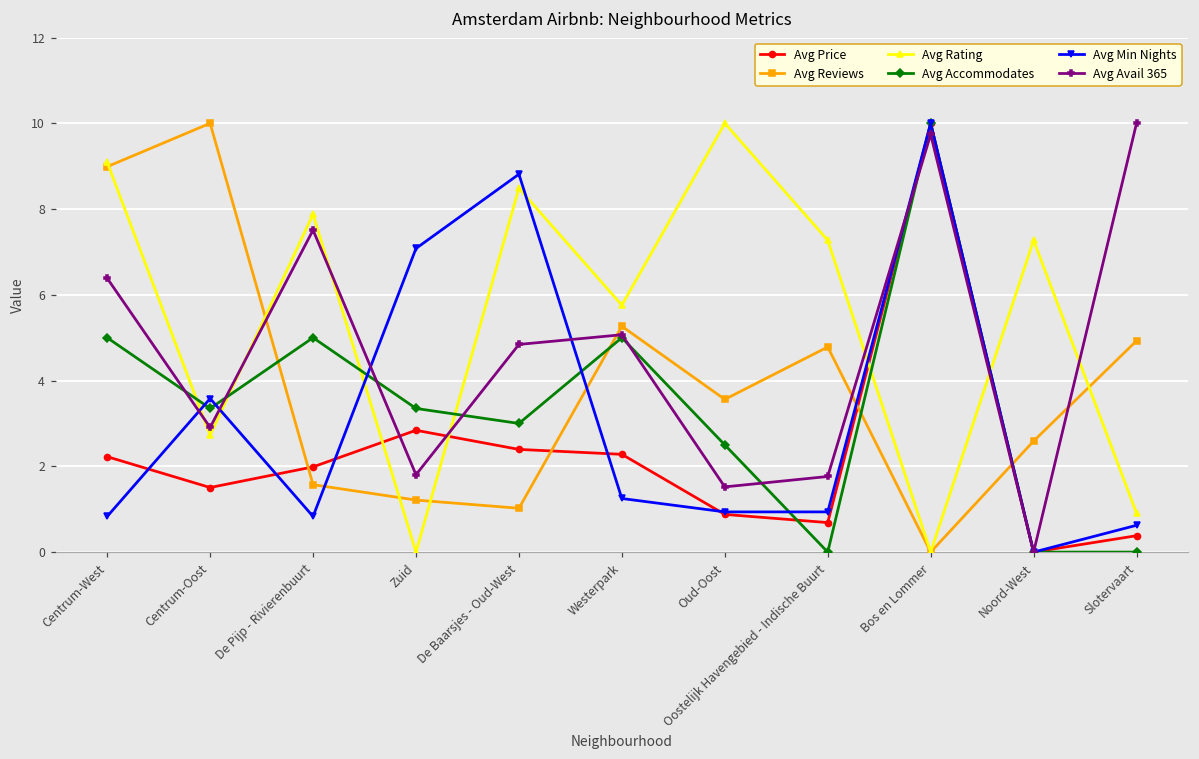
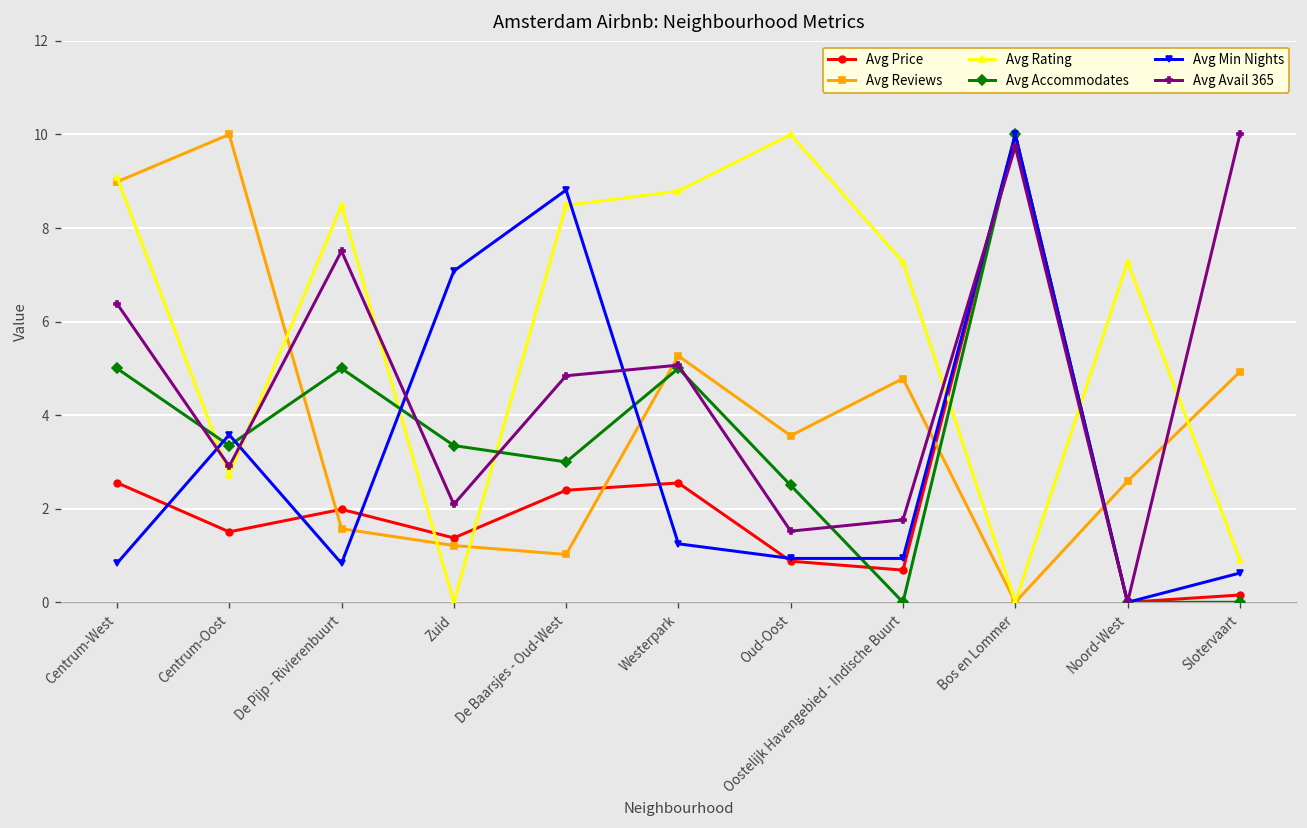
Avg Price, Centrum-West: 2.2 -> 2.6
Avg Rating, De Pijp - Rivierenbuurt: 7.9 -> 8.5
Avg Price, Zuid: 2.8 -> 1.4
Avg Avail 365, Zuid: 1.8 -> 2.1
Avg Price, Westerpark: 2.3 -> 2.6
Avg Rating, Westerpark: 5.8 -> 8.8
Avg Price, Slotervaart: 0.4 -> 0.2
